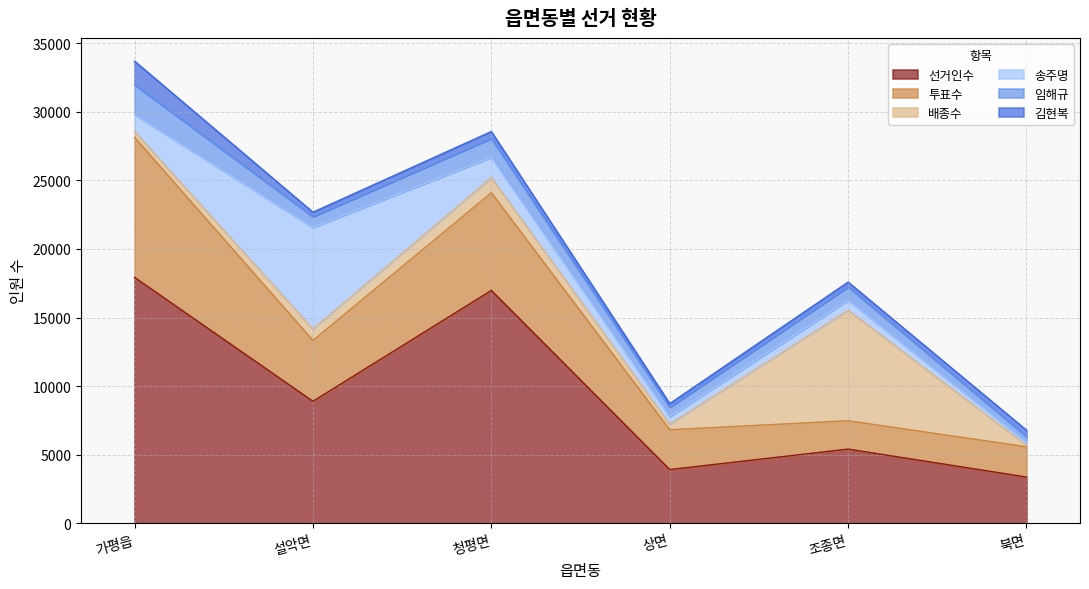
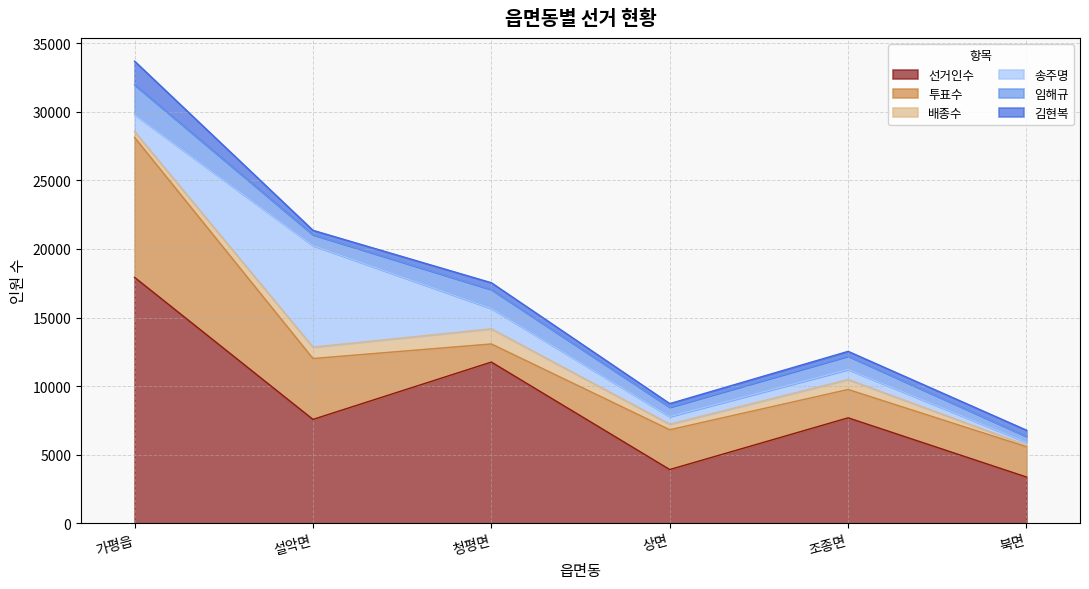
선거인수, 설악면: 8900 -> 7600
선거인수, 청평면: 17000 -> 11800
투표수, 청평면: 7100 -> 1300
선거인수, 조종면: 5400 -> 7700
배종수, 조종면: 8100 -> 700
